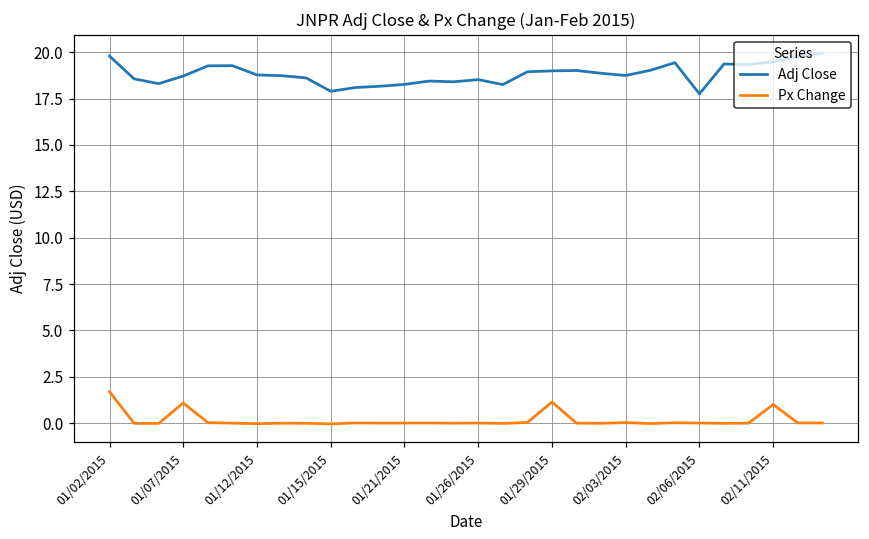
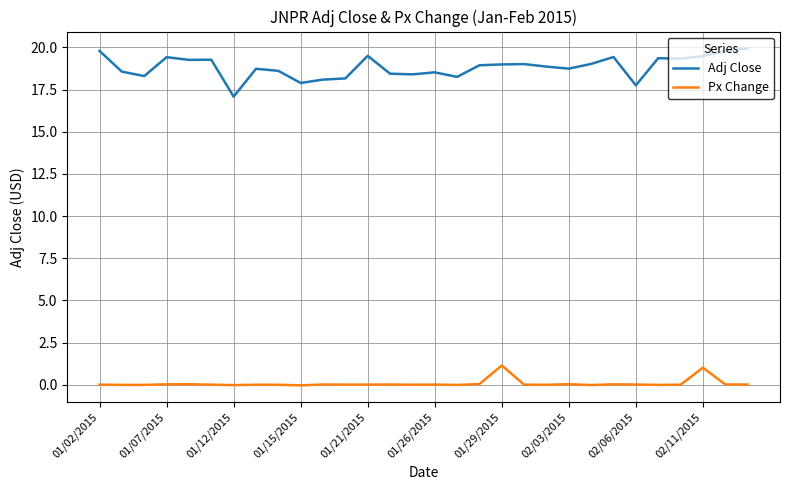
Px Change, 01/02/2015: 1.7 -> 0.0
Adj Close, 01/07/2015: 18.7 -> 19.4
Px Change, 01/07/2015: 1.1 -> 0.0
Adj Close, 01/12/2015: 18.8 -> 17.1
Adj Close, 01/21/2015: 18.3 -> 19.5
